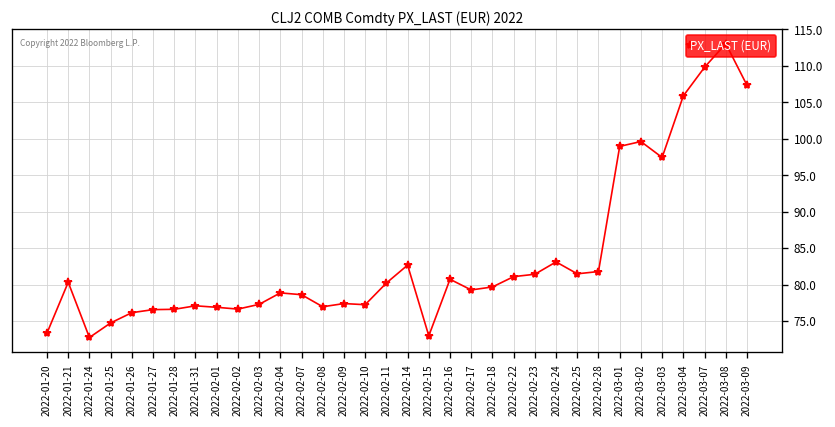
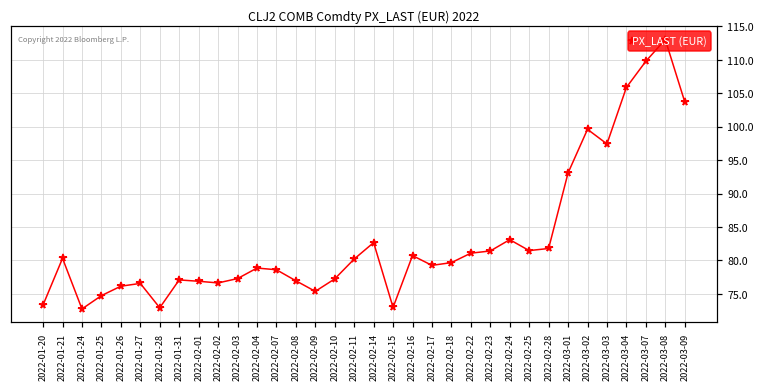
2022-01-28: 77 -> 73
2022-02-09: 77 -> 75
2022-03-01: 99 -> 93
2022-03-09: 107 -> 104
